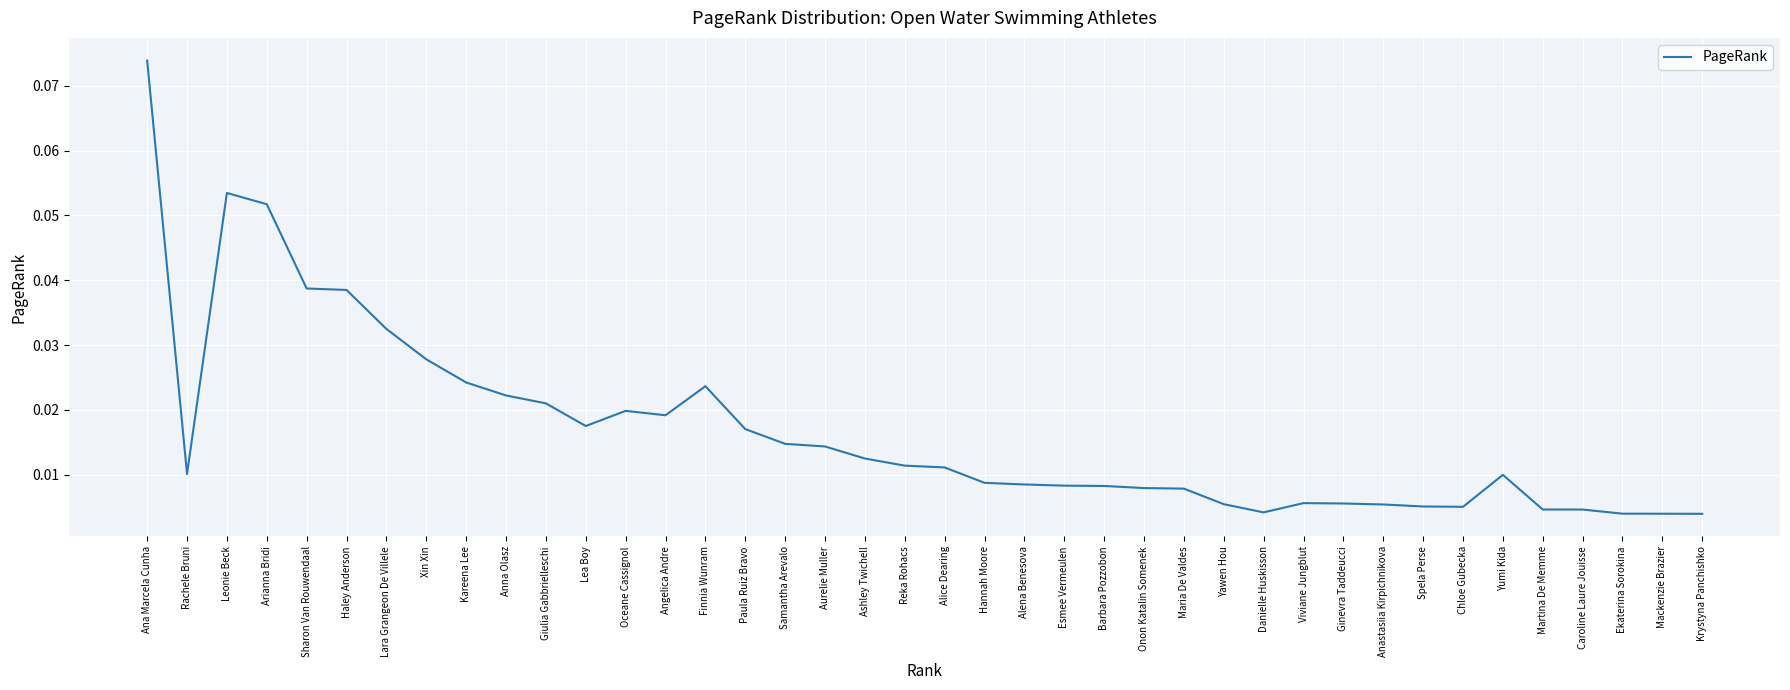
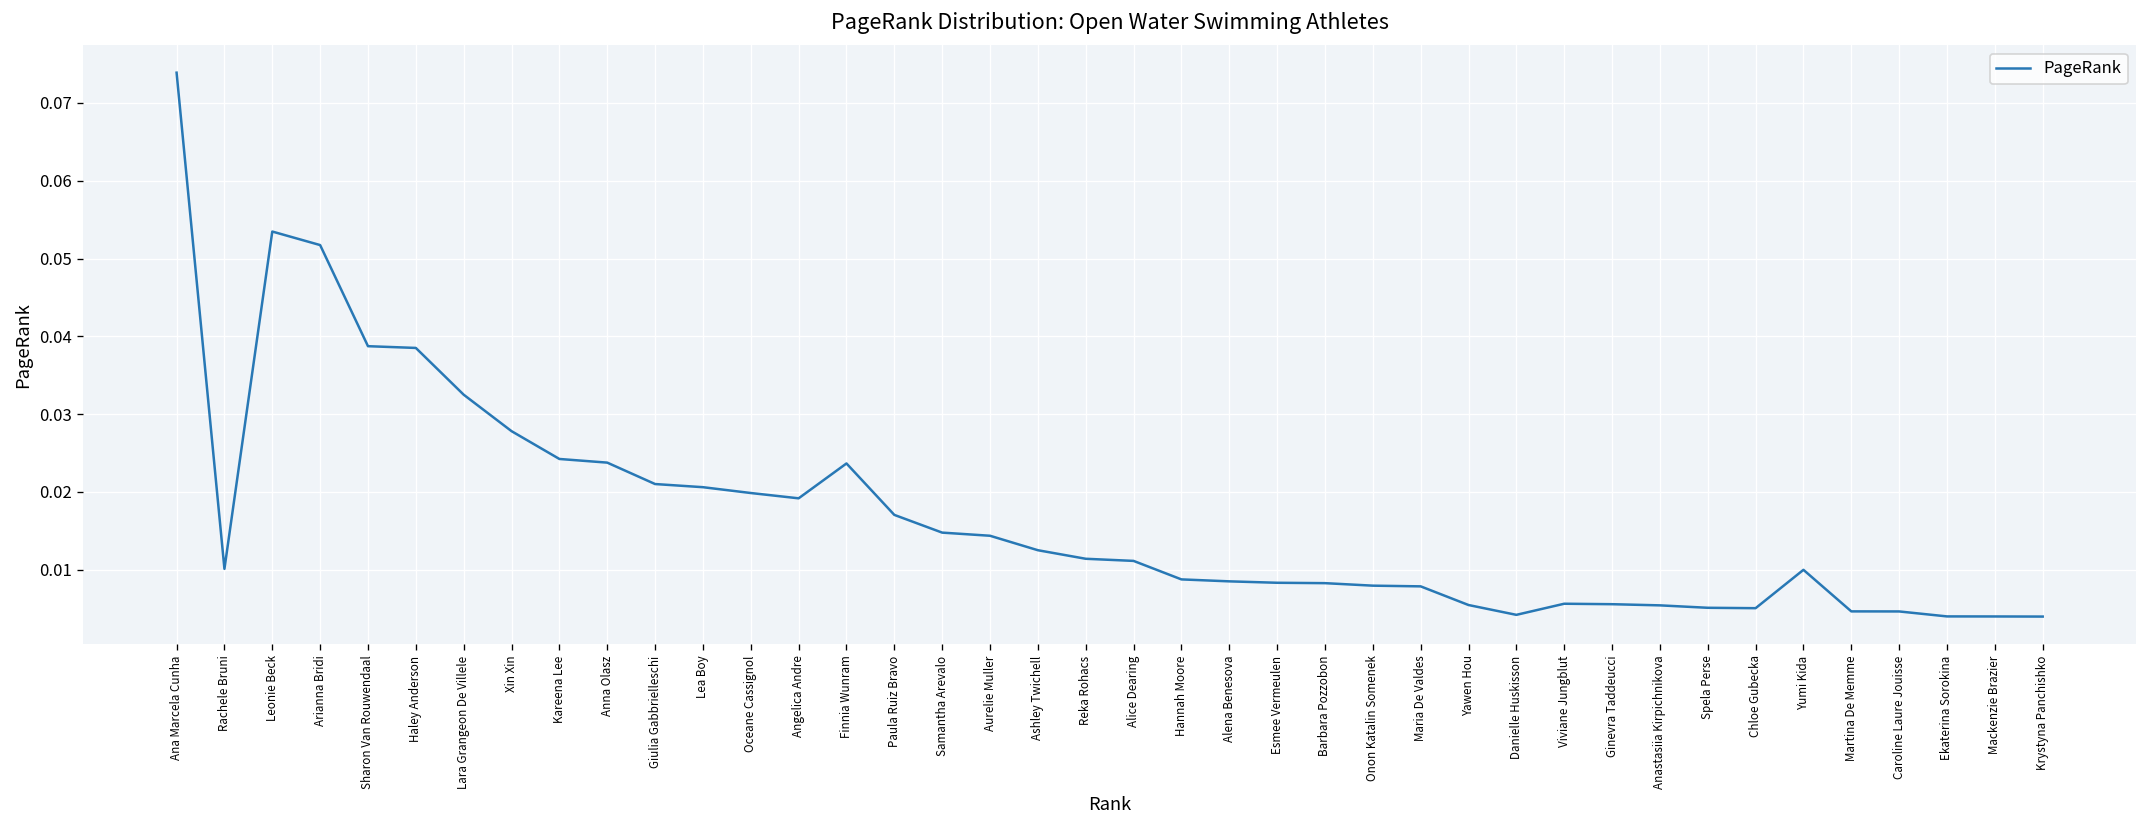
Anna Olasz: 0.022 -> 0.024
Lea Boy: 0.018 -> 0.021
